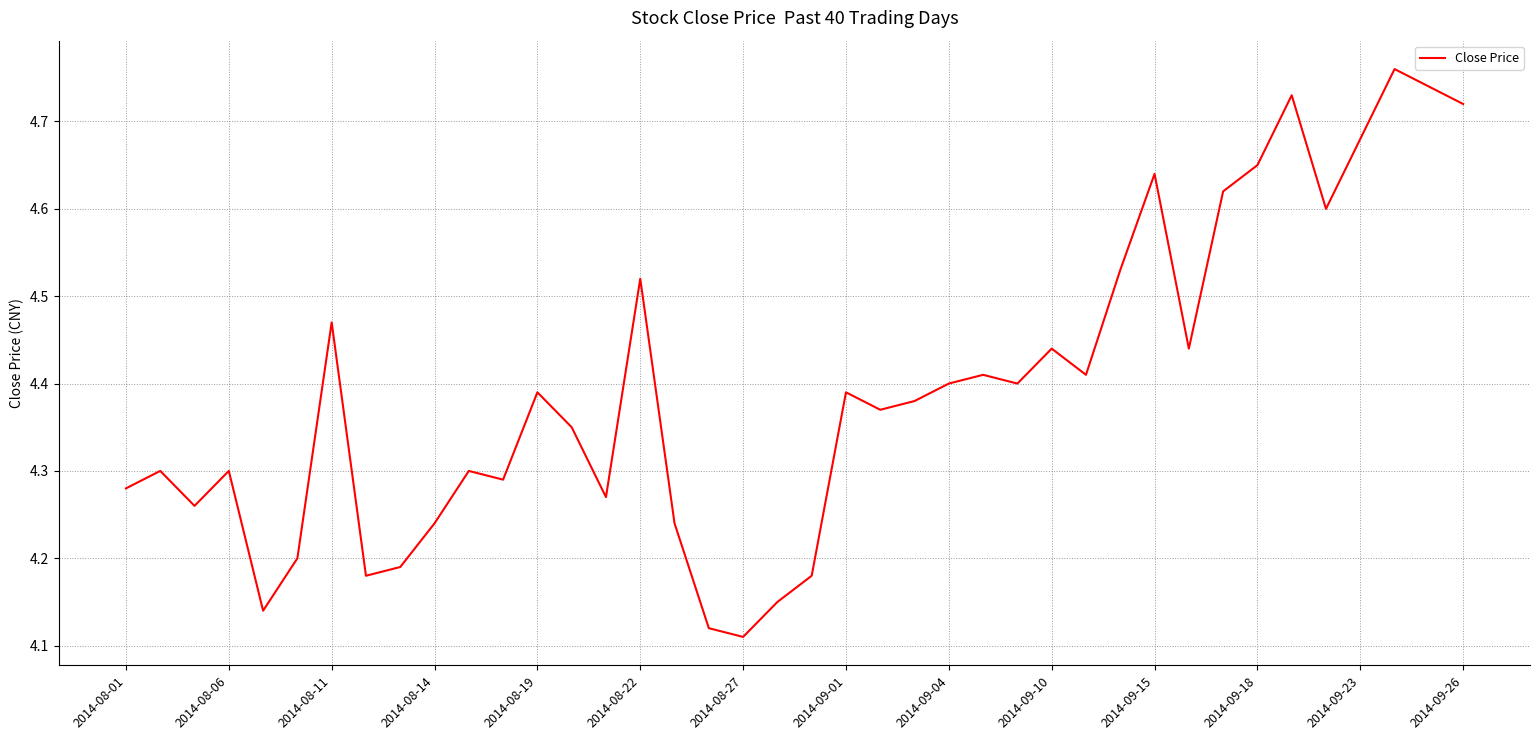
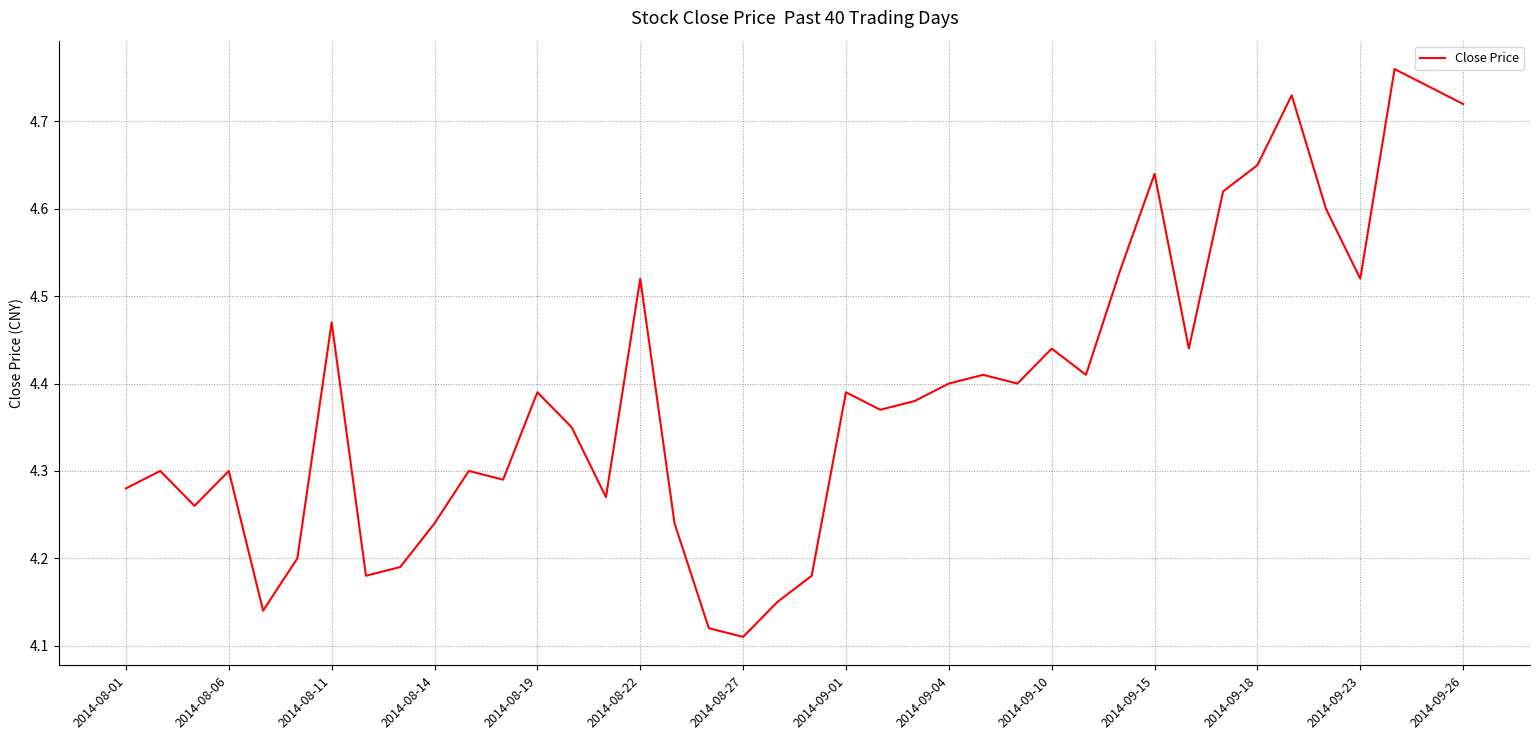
2014-09-23: 4.68 -> 4.52
